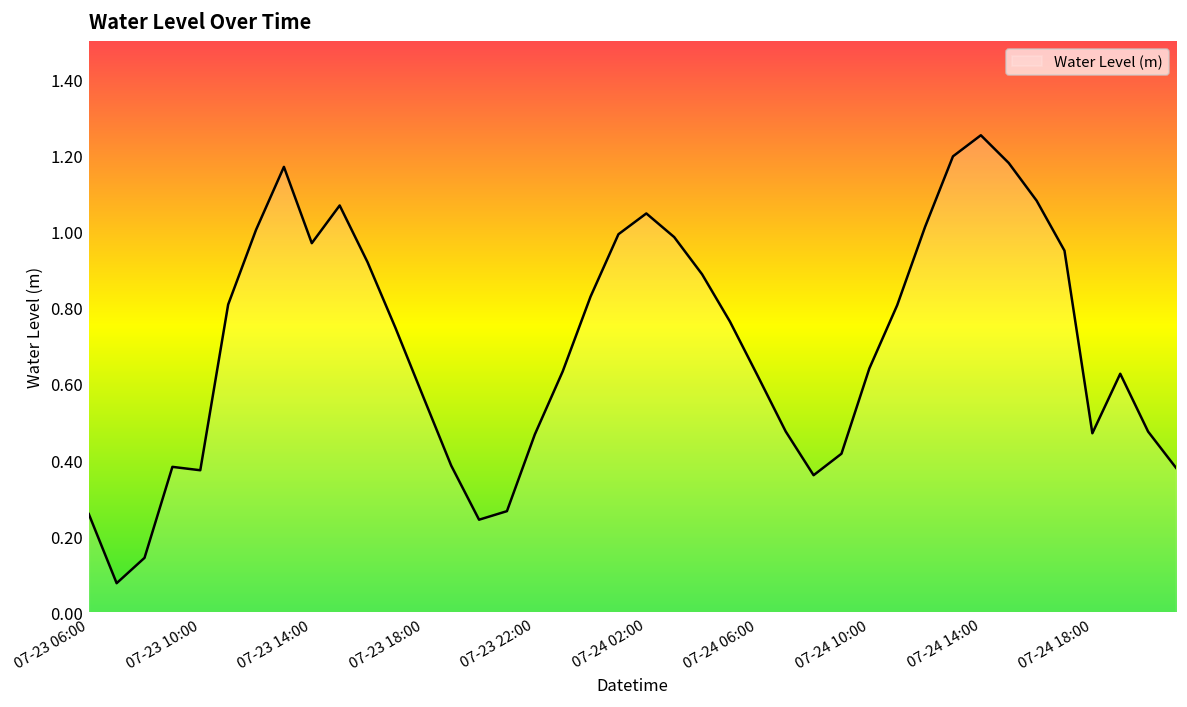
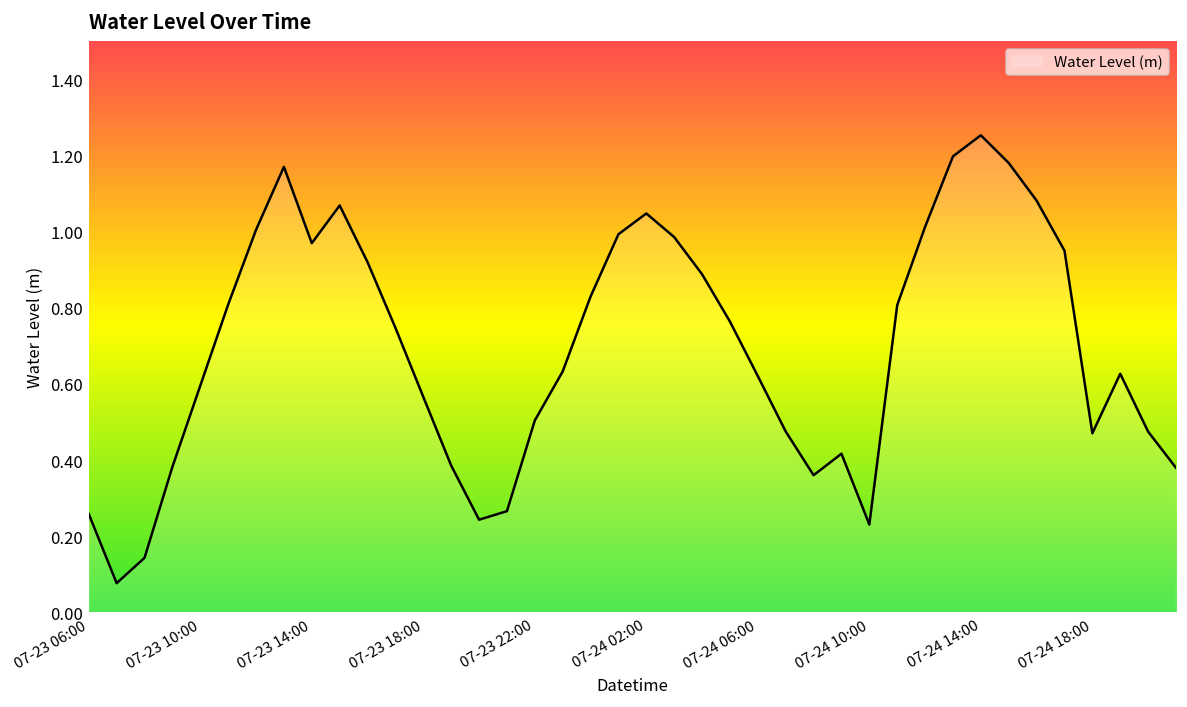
07-23 10:00: 0.37 -> 0.60
07-23 22:00: 0.47 -> 0.50
07-24 10:00: 0.64 -> 0.23
